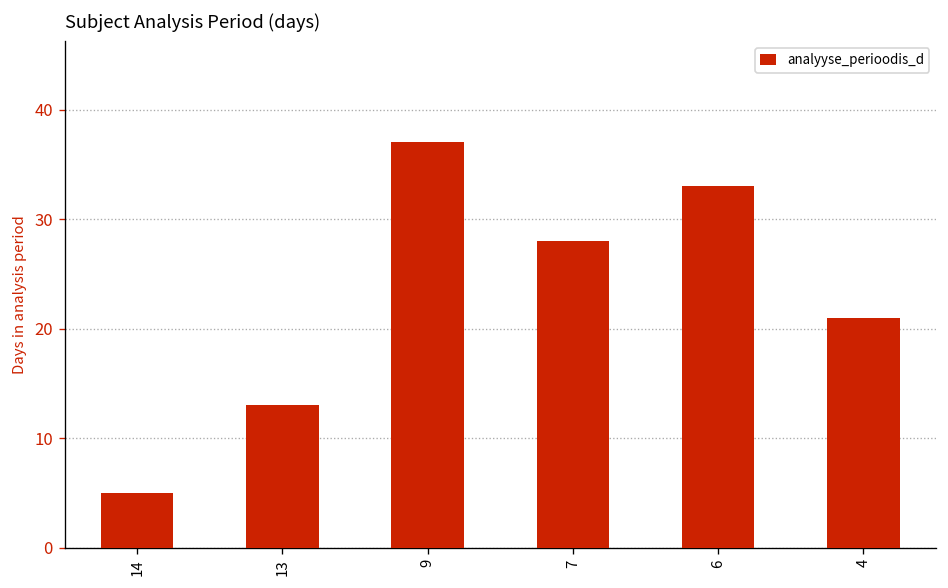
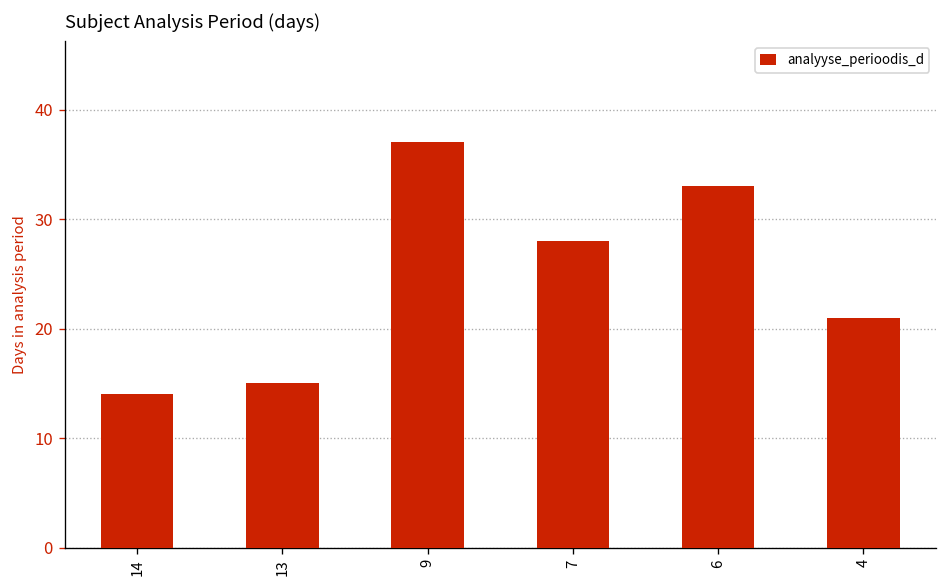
14: 5 -> 14
13: 13 -> 15
